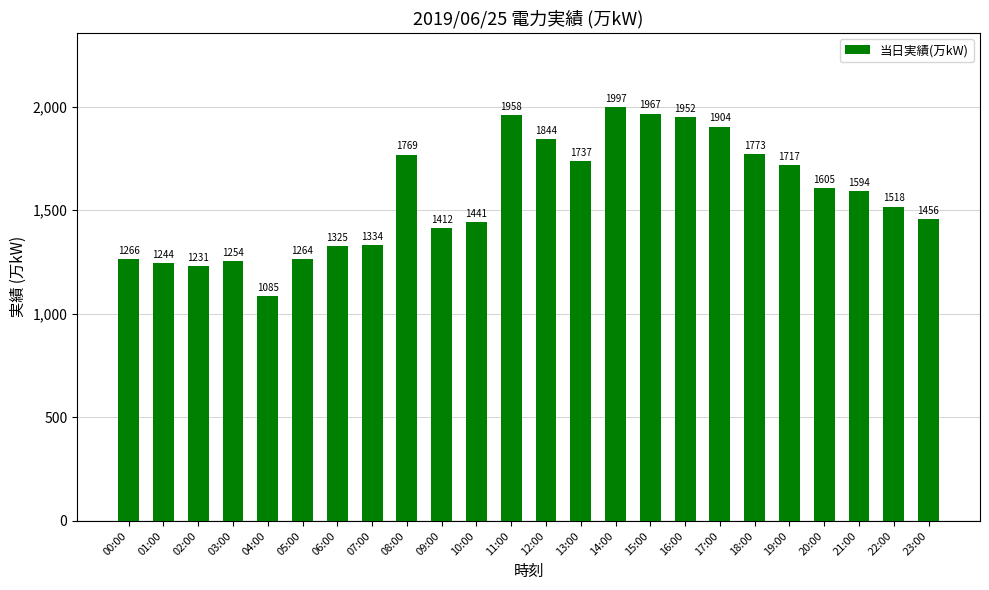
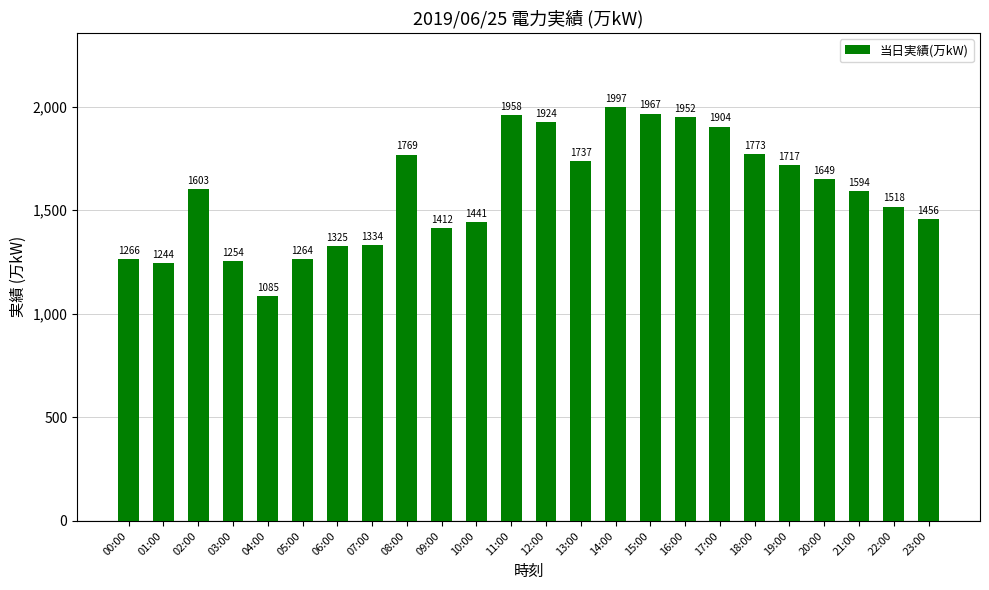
02:00: 1231 -> 1603
12:00: 1844 -> 1924
20:00: 1605 -> 1649
